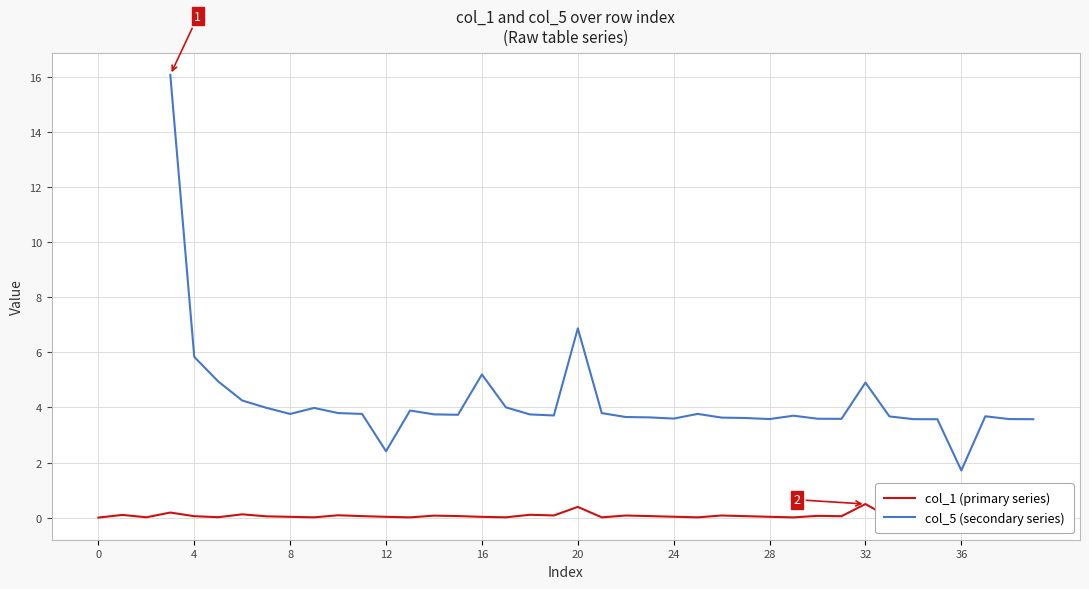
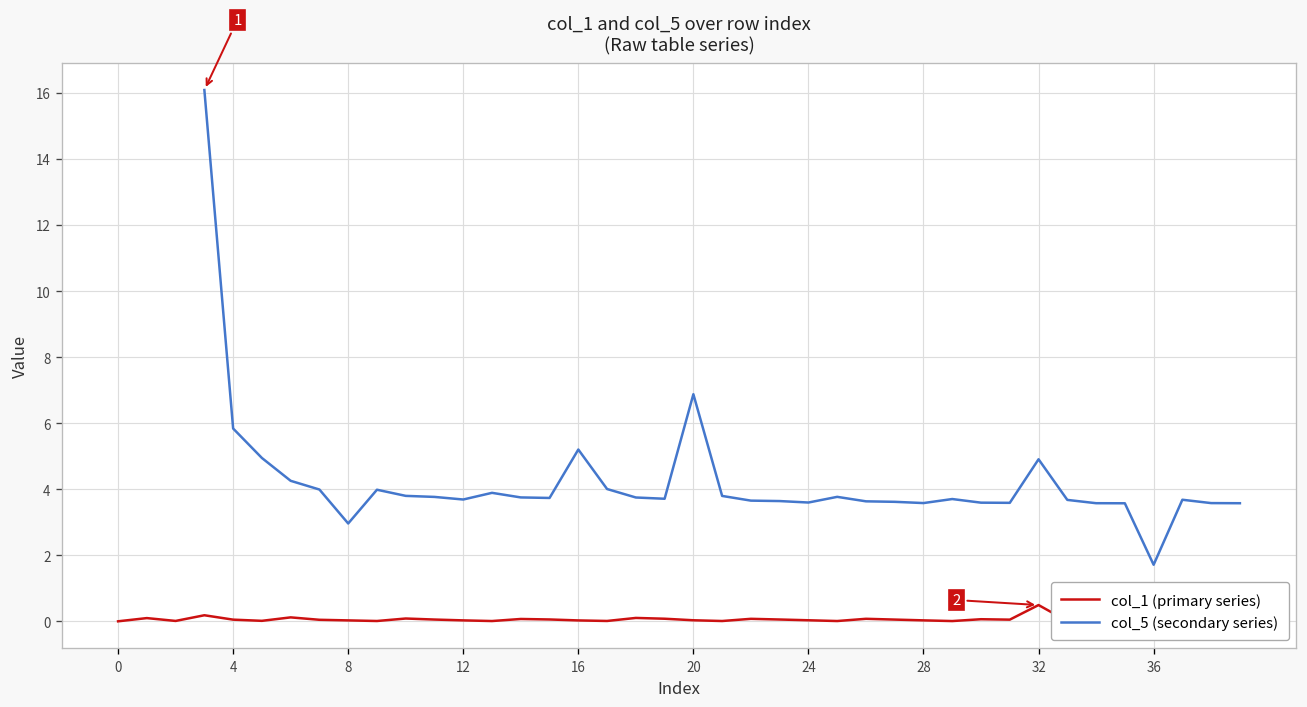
col_5 (secondary series), 8: 3.8 -> 3.0
col_5 (secondary series), 12: 2.4 -> 3.7
col_1 (primary series), 20: 0.4 -> 0.0
